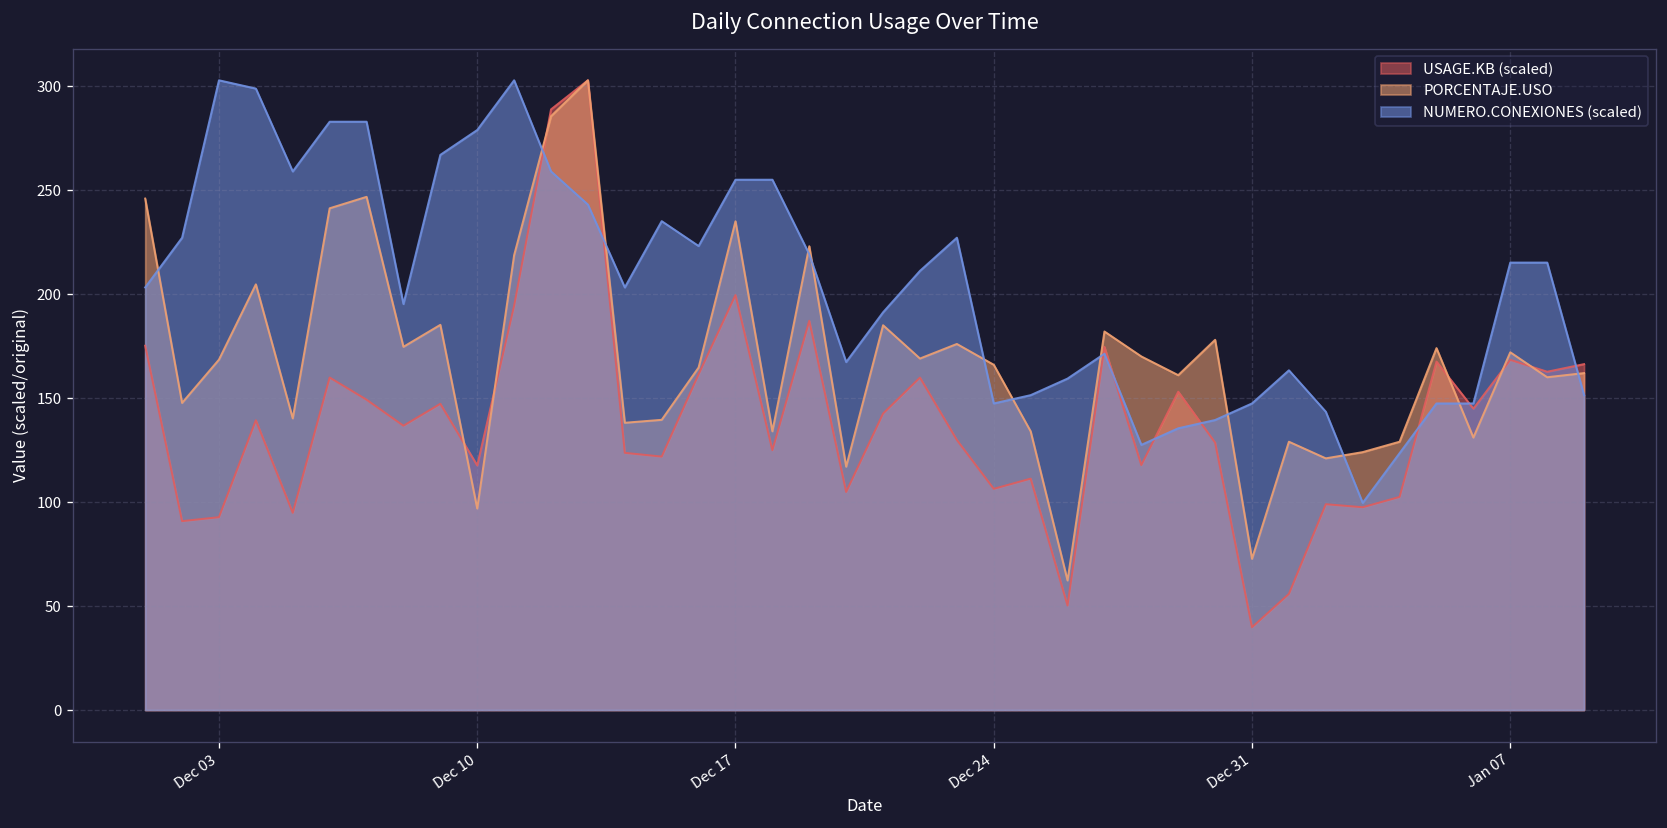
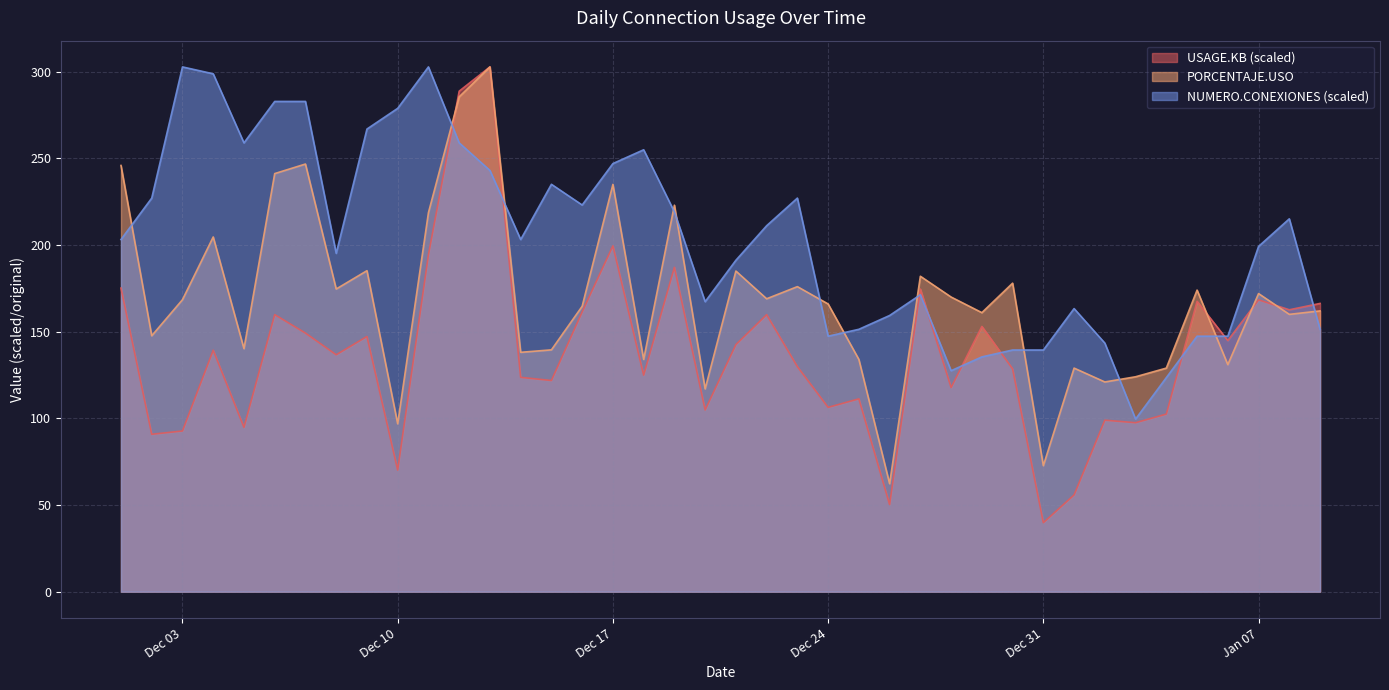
USAGE.KB (scaled), Dec 10: 118 -> 70
NUMERO.CONEXIONES (scaled), Dec 17: 255 -> 247
NUMERO.CONEXIONES (scaled), Dec 31: 147 -> 139
NUMERO.CONEXIONES (scaled), Jan 07: 215 -> 199
